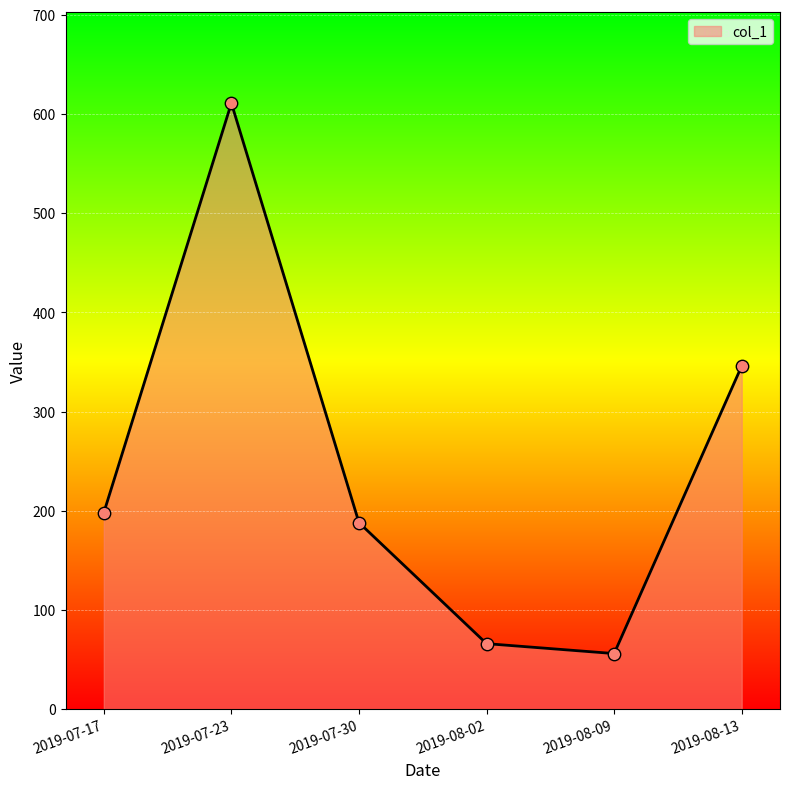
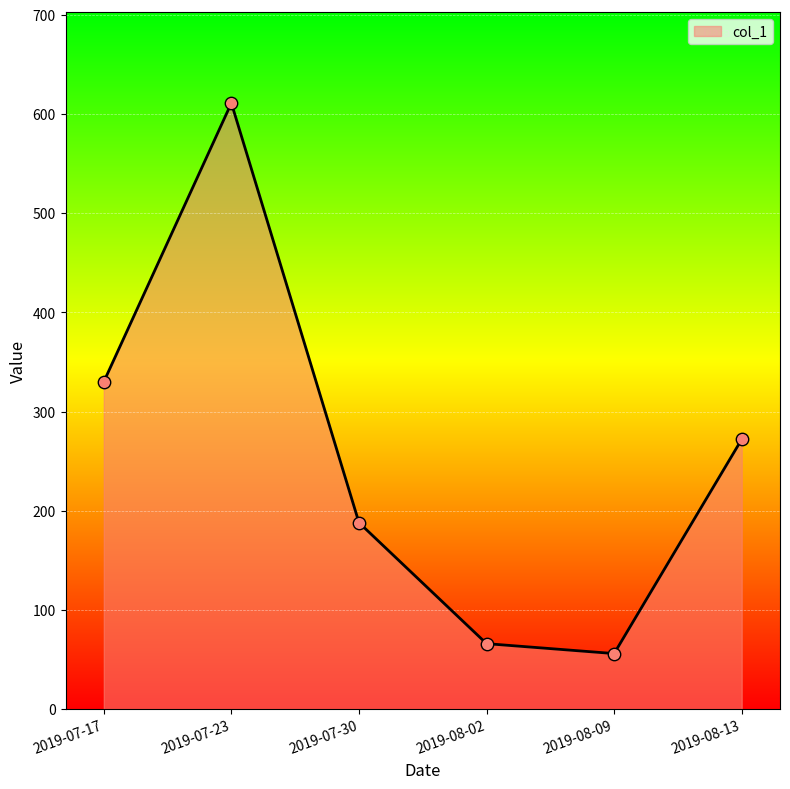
2019-07-17: 200 -> 330
2019-08-13: 350 -> 270
